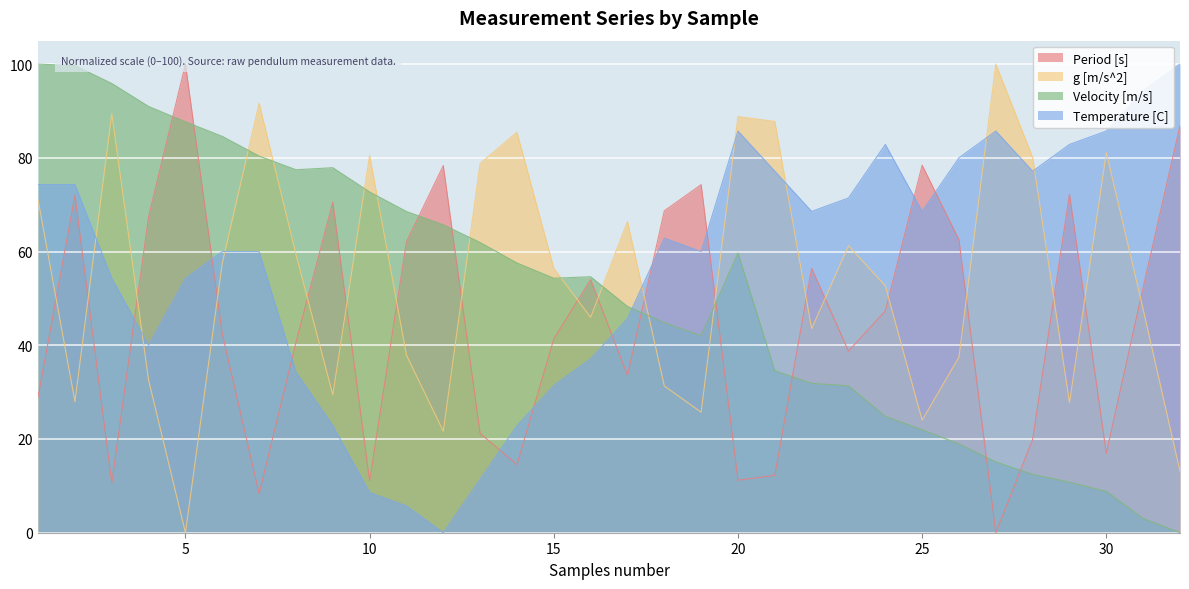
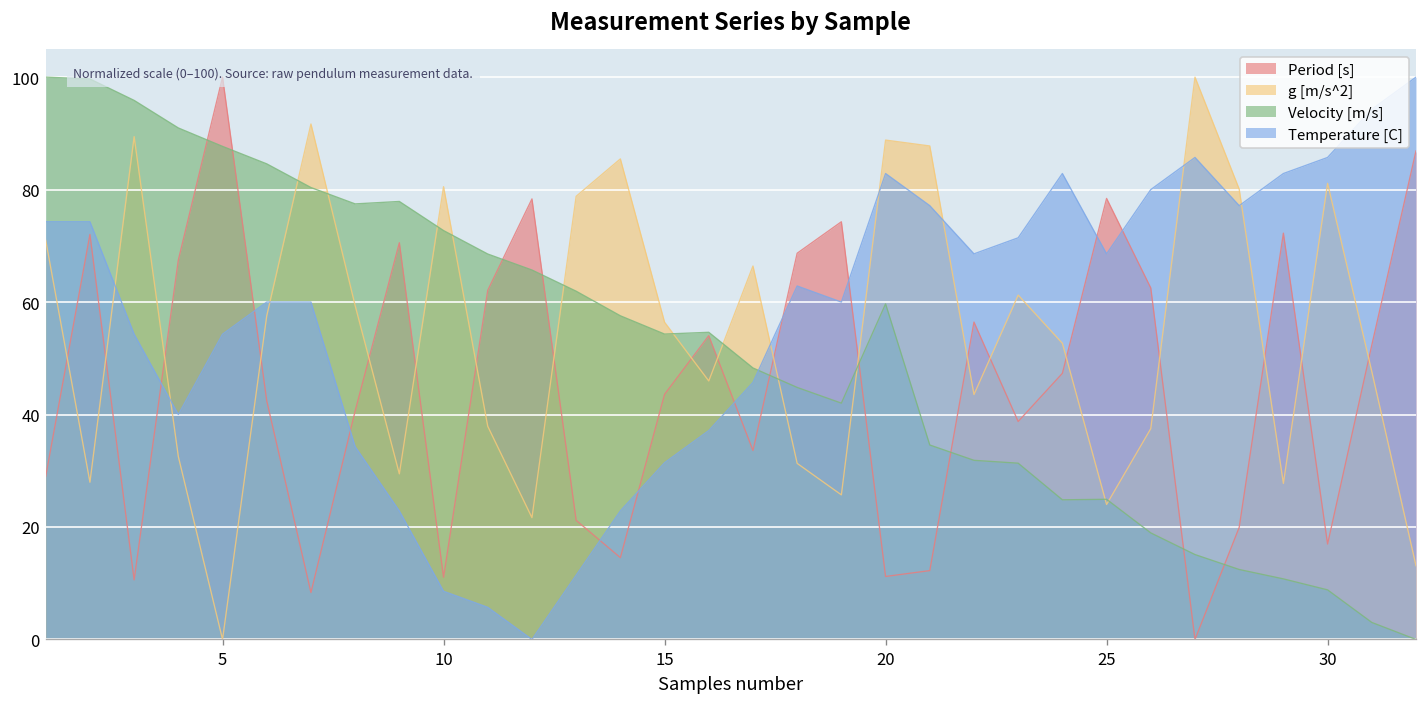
Period [s], 15: 41 -> 44
Temperature [C], 20: 86 -> 83
Velocity [m/s], 25: 22 -> 25
